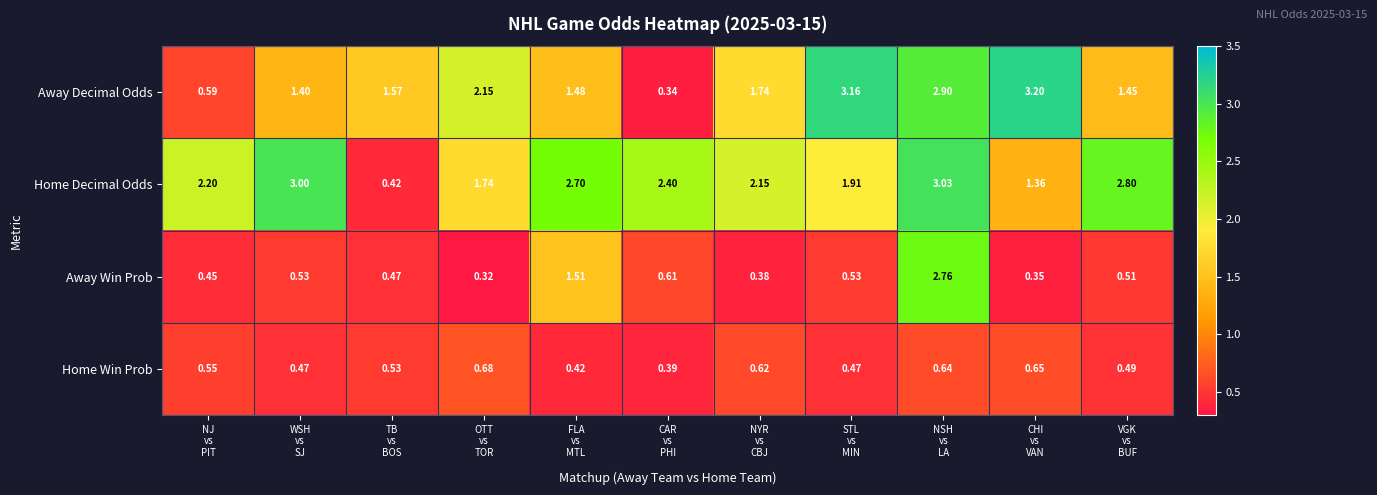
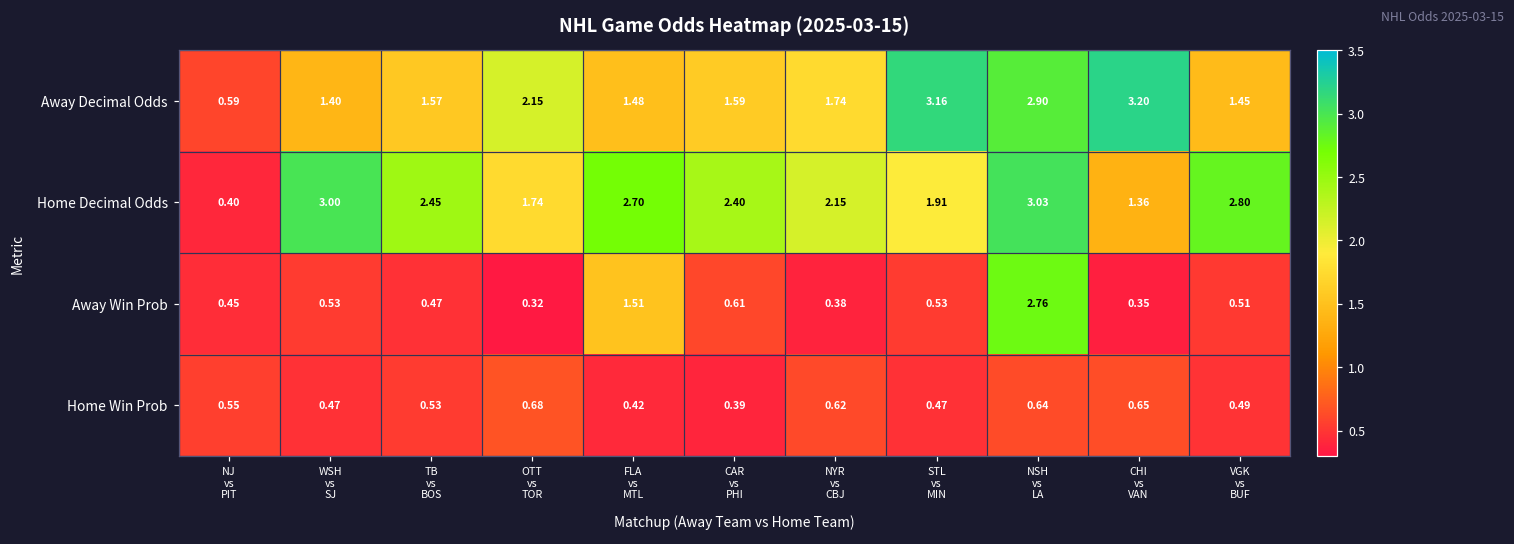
Away Decimal Odds, CAR vs PHI: 0.34 -> 1.59
Home Decimal Odds, NJ vs PIT: 2.20 -> 0.40
Home Decimal Odds, TB vs BOS: 0.42 -> 2.45
